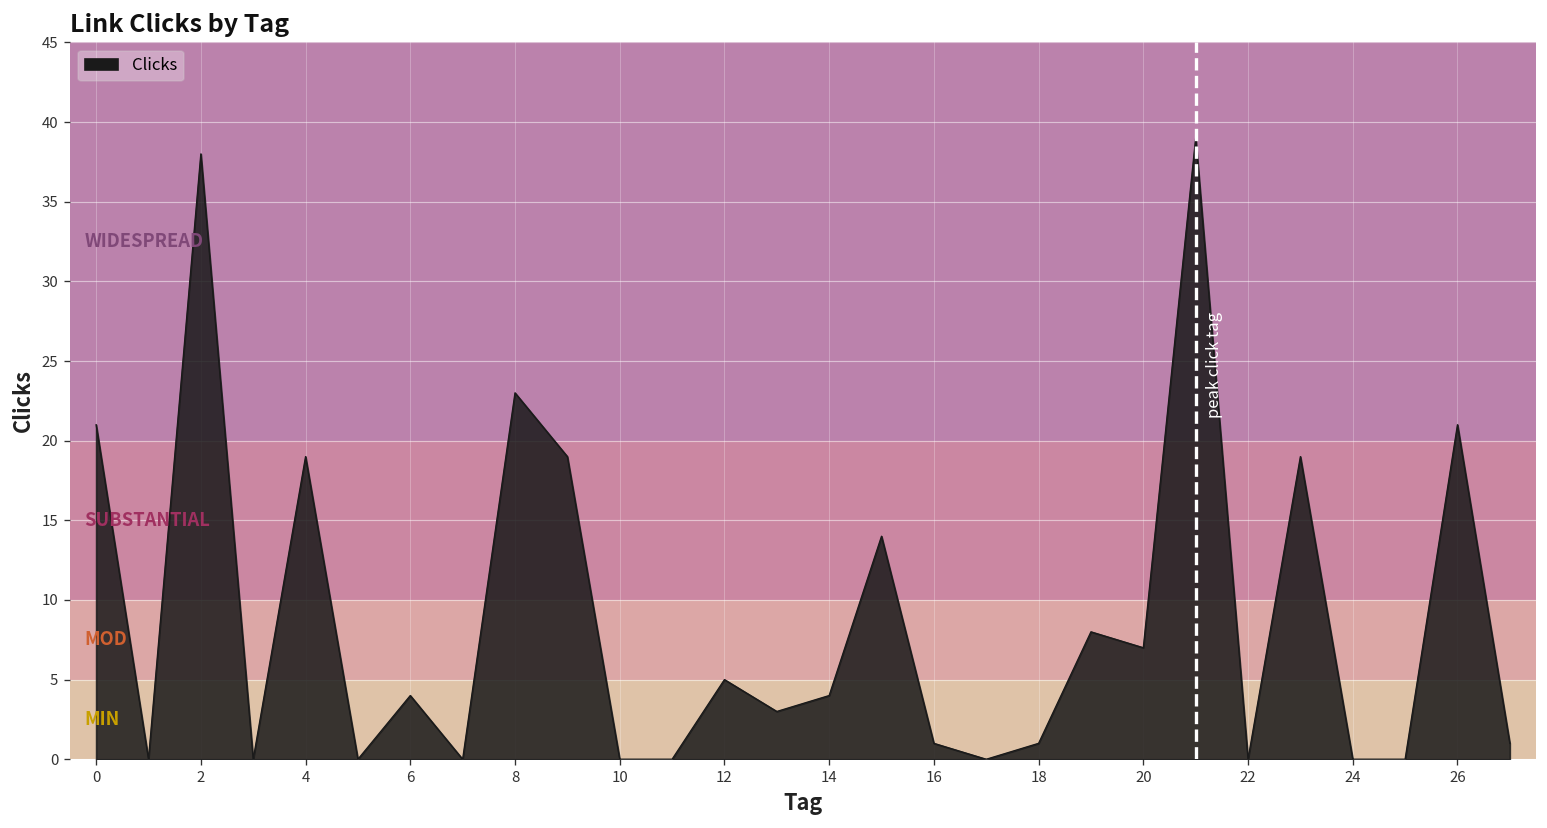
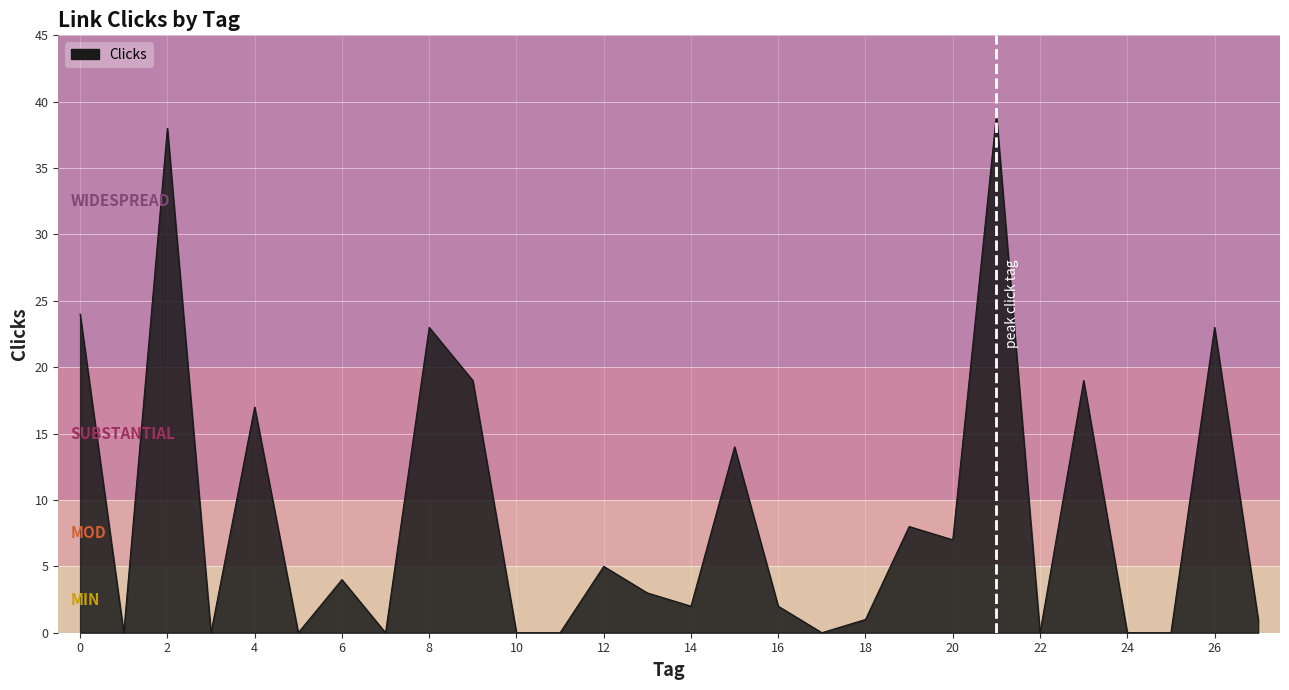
0: 21 -> 24
4: 19 -> 17
14: 4 -> 2
16: 1 -> 2
26: 21 -> 23
